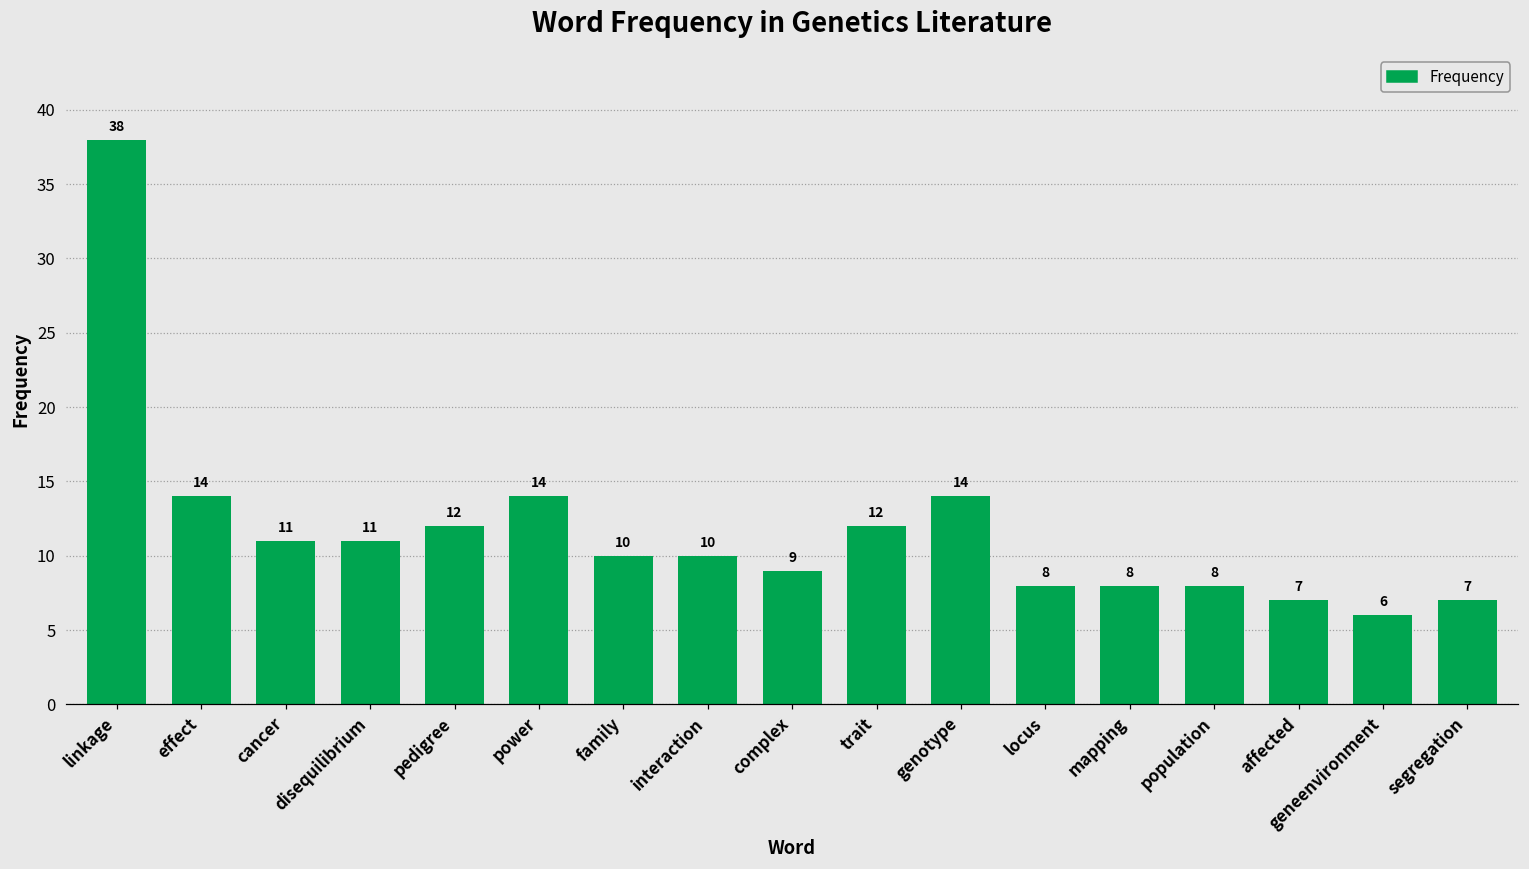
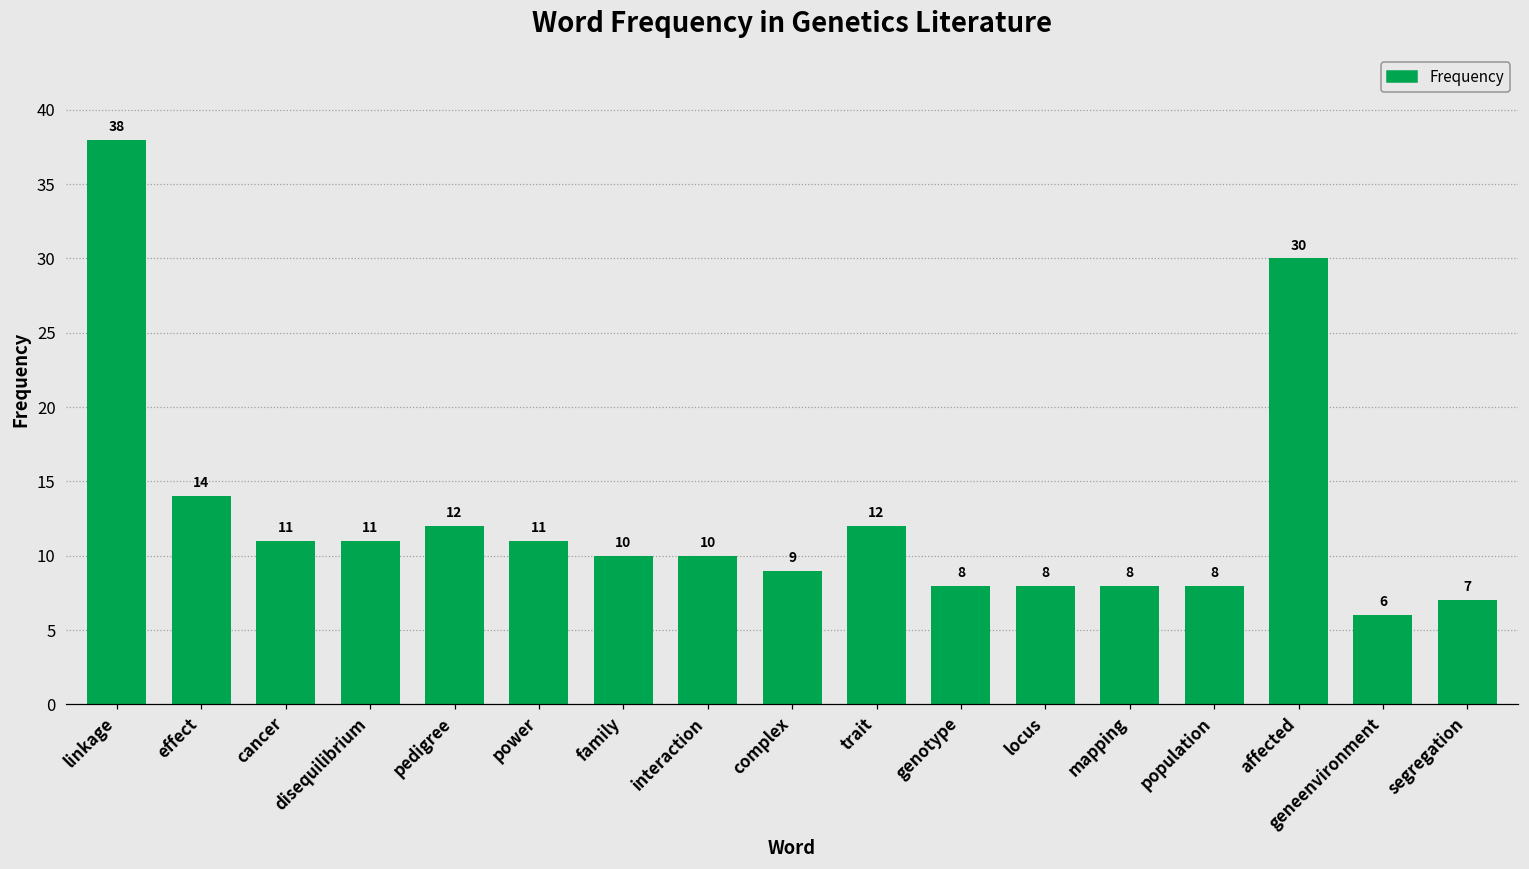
power: 14 -> 11
genotype: 14 -> 8
affected: 7 -> 30
